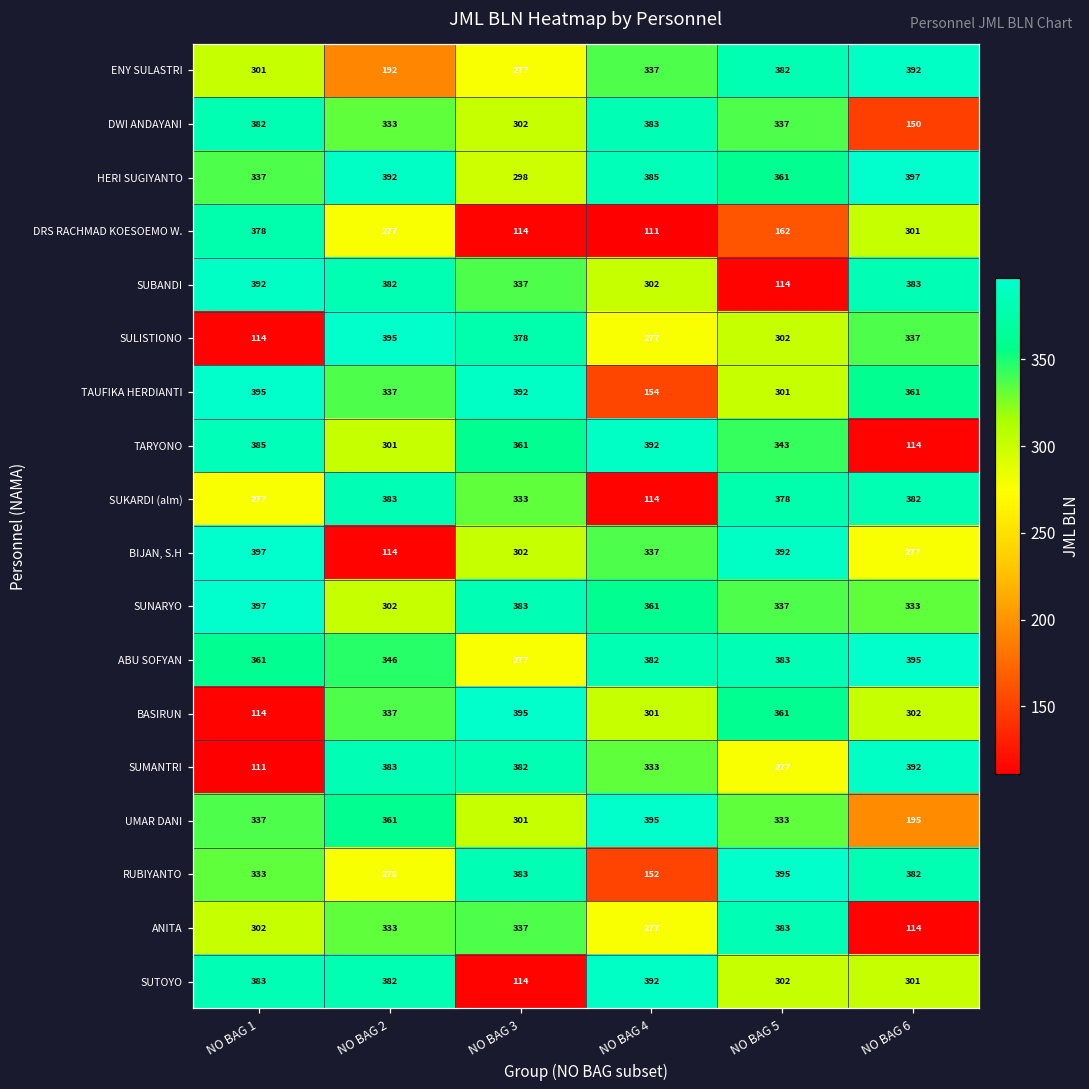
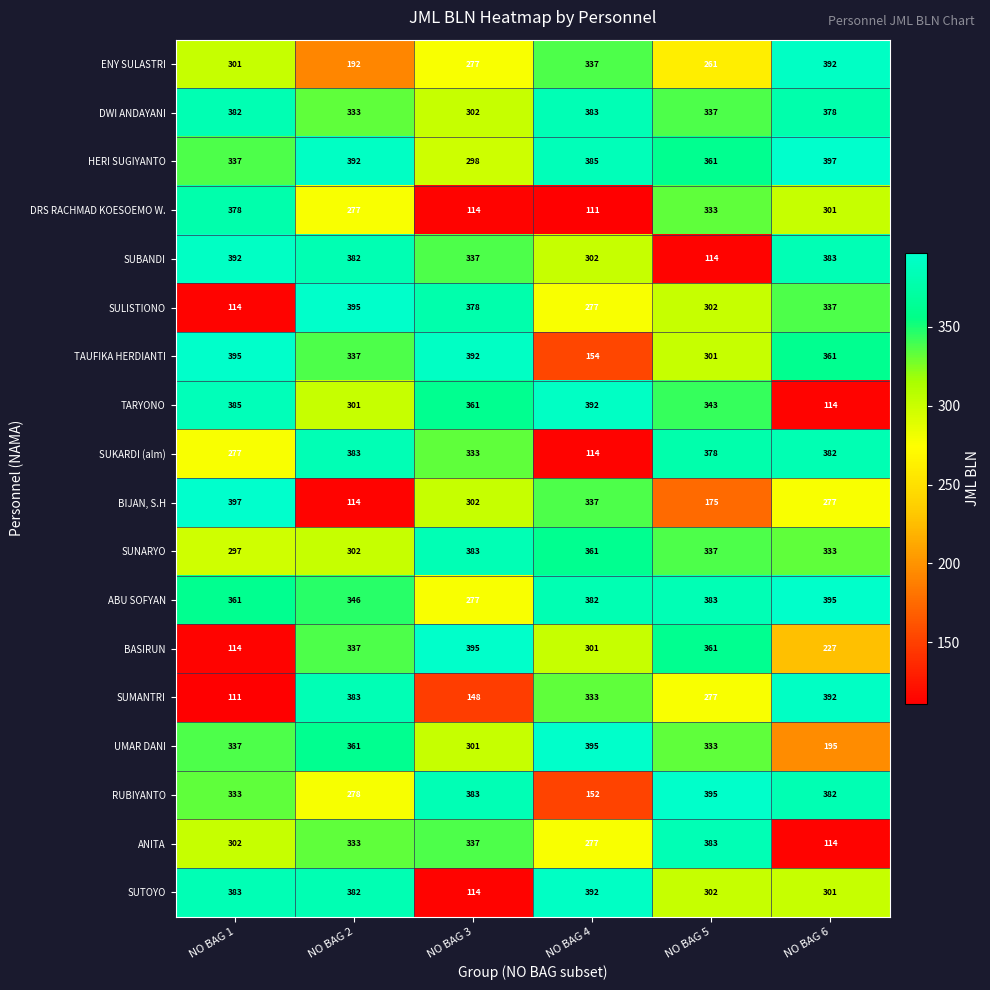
ENY SULASTRI, NO BAG 5: 382 -> 261
DWI ANDAYANI, NO BAG 6: 150 -> 378
DRS RACHMAD KOESOEMO W., NO BAG 5: 162 -> 333
BIJAN, S.H, NO BAG 5: 392 -> 175
SUNARYO, NO BAG 1: 397 -> 297
BASIRUN, NO BAG 6: 302 -> 227
SUMANTRI, NO BAG 3: 382 -> 148
